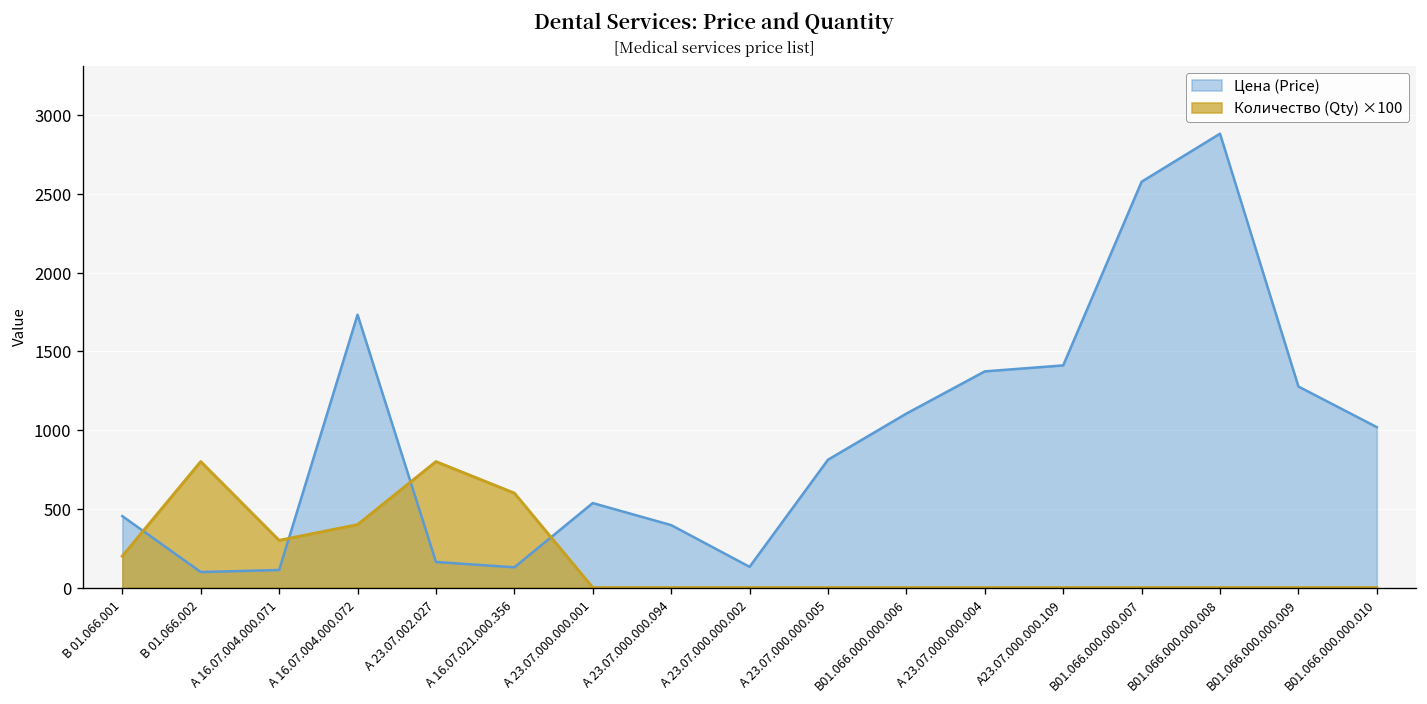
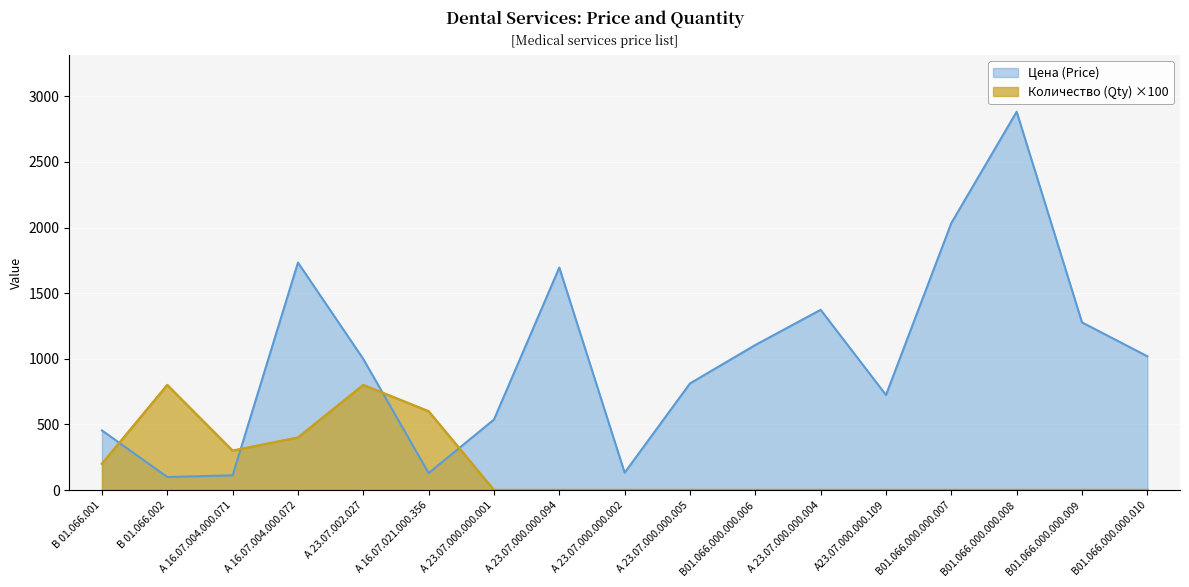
Цена (Price), А 23.07.002.027: 160 -> 1000
Цена (Price), А 23.07.000.000.094: 400 -> 1700
Цена (Price), А23.07.000.000.109: 1410 -> 720
Цена (Price), В01.066.000.000.007: 2580 -> 2030
